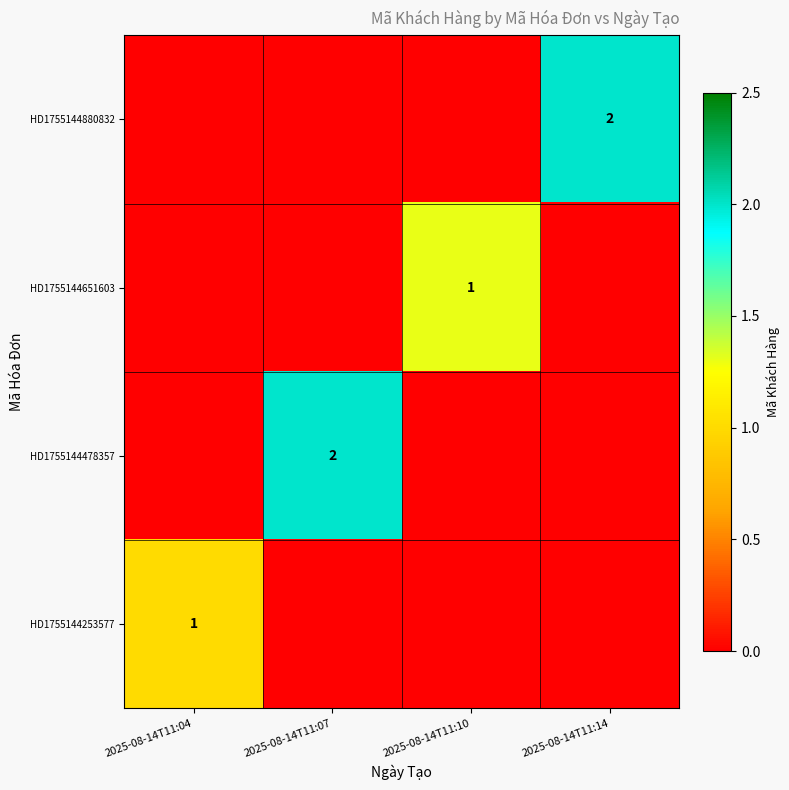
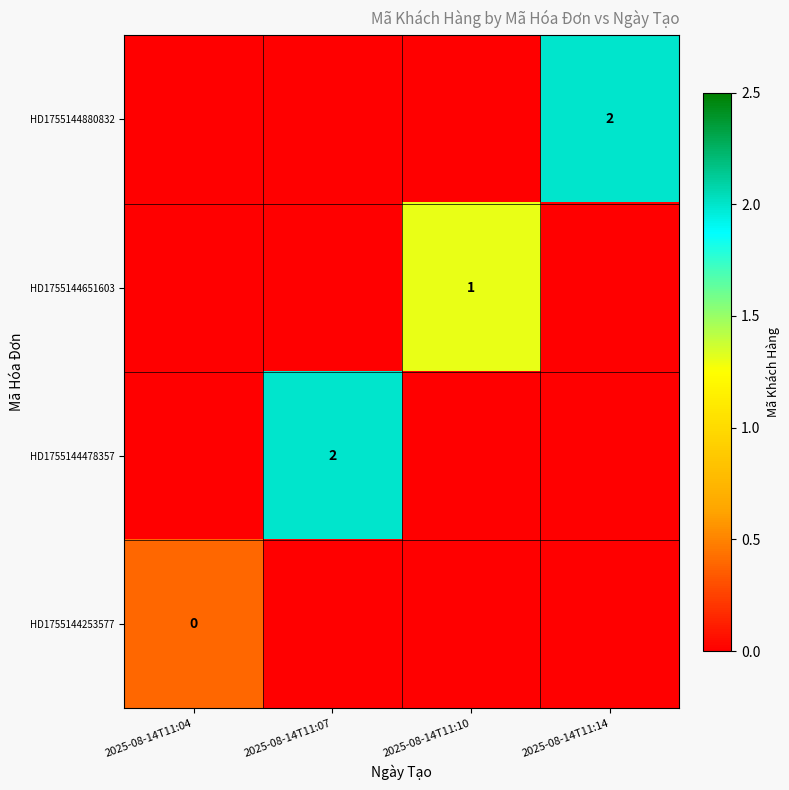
HD1755144253577, 2025-08-14T11:04: 1 -> 0
